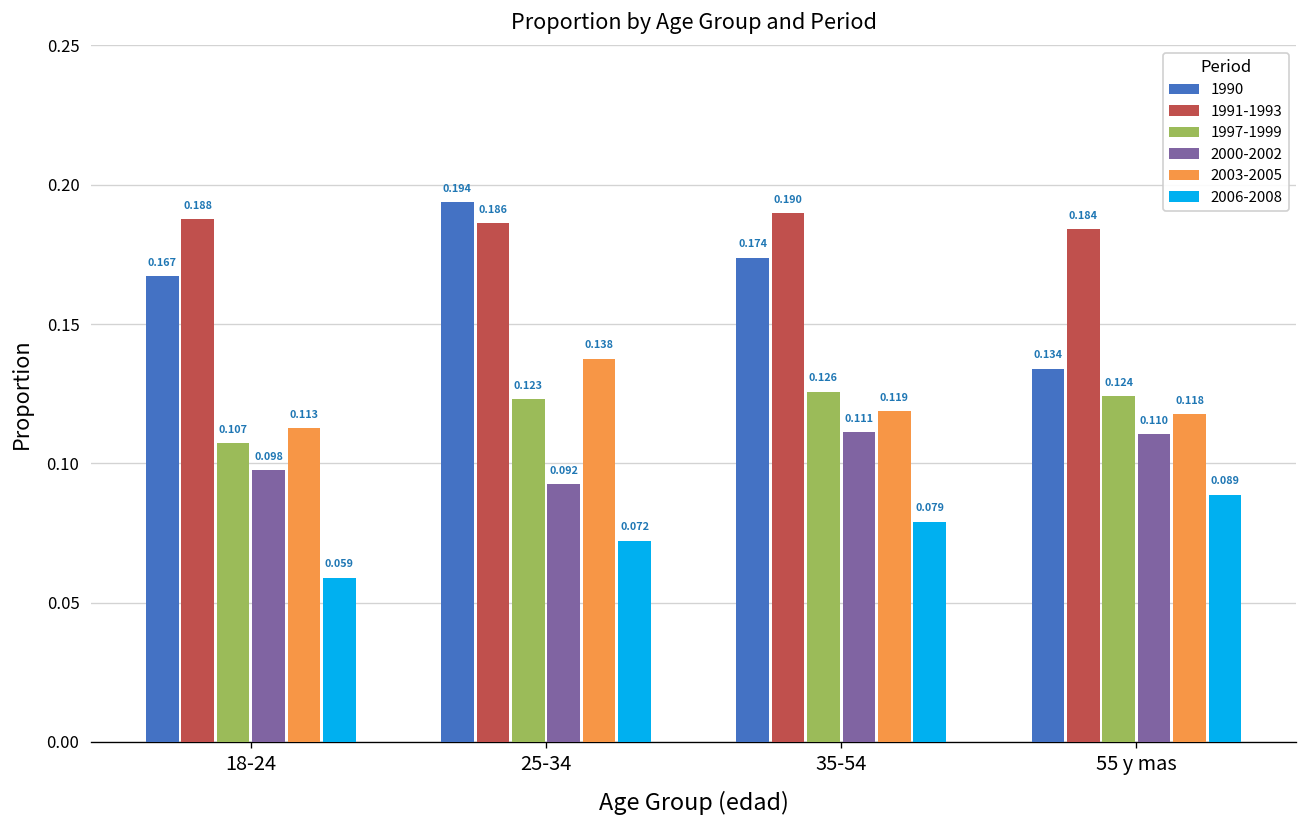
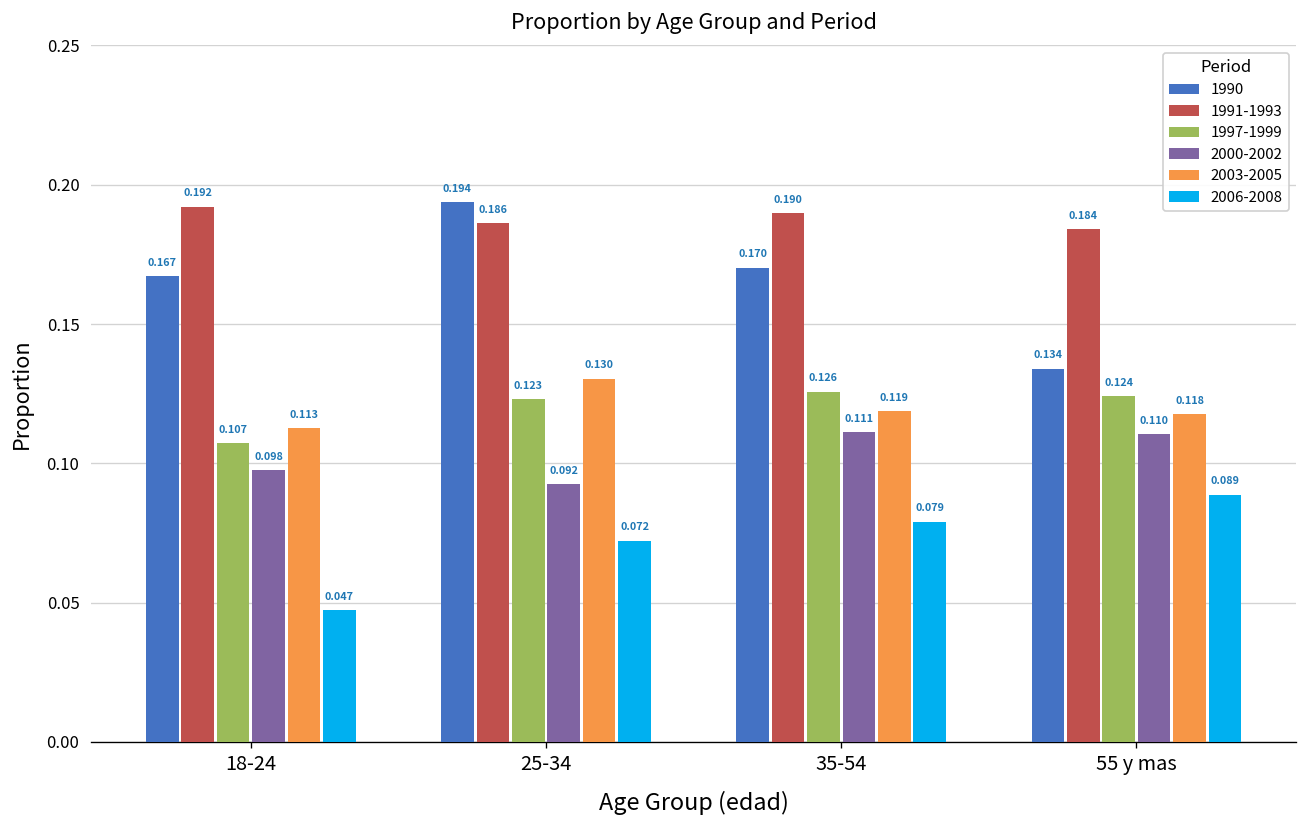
1991-1993, 18-24: 0.188 -> 0.192
2006-2008, 18-24: 0.059 -> 0.047
2003-2005, 25-34: 0.138 -> 0.130
1990, 35-54: 0.174 -> 0.170
